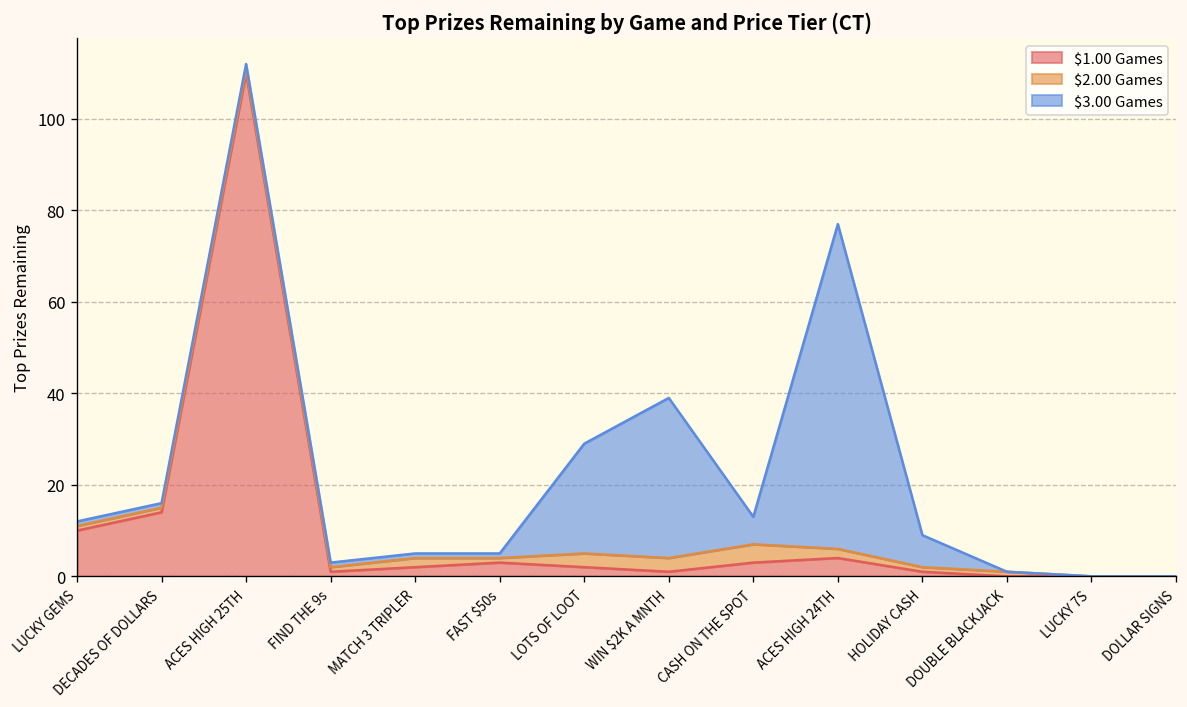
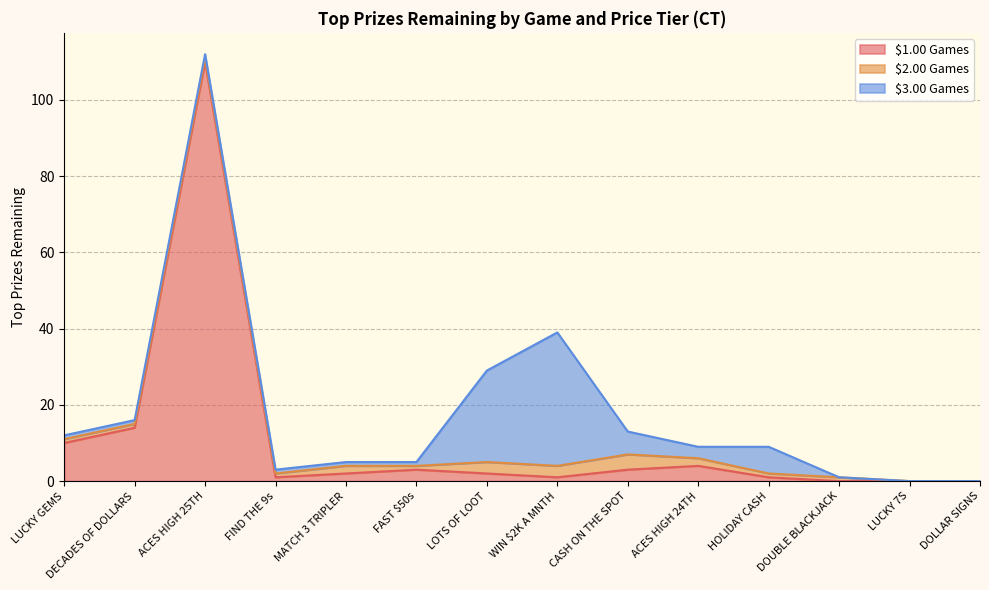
$3.00 Games, ACES HIGH 24TH: 71 -> 3
